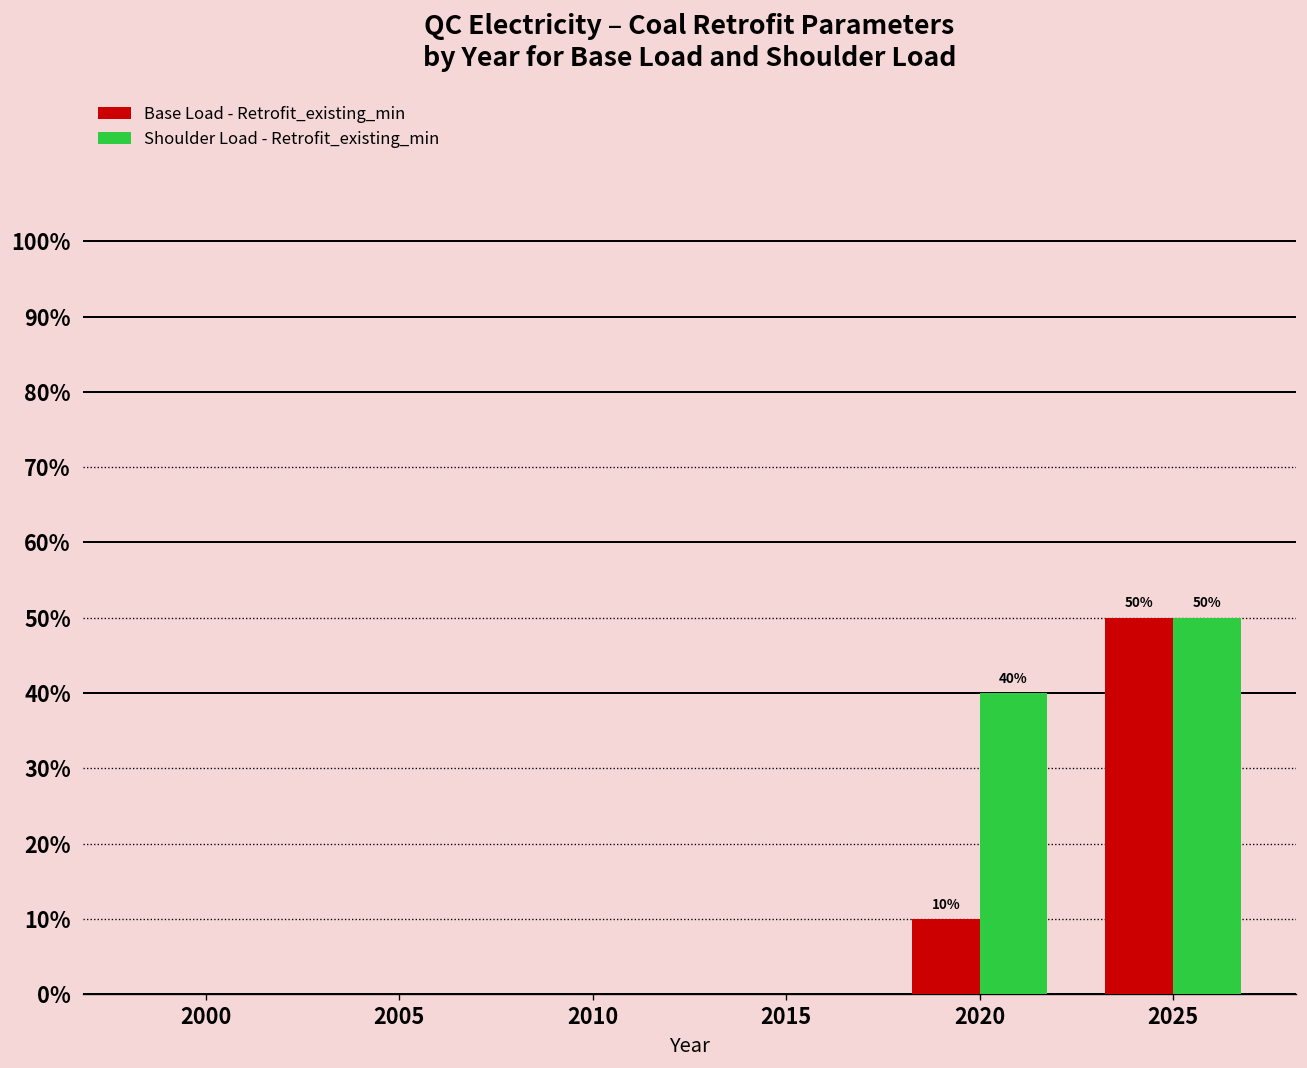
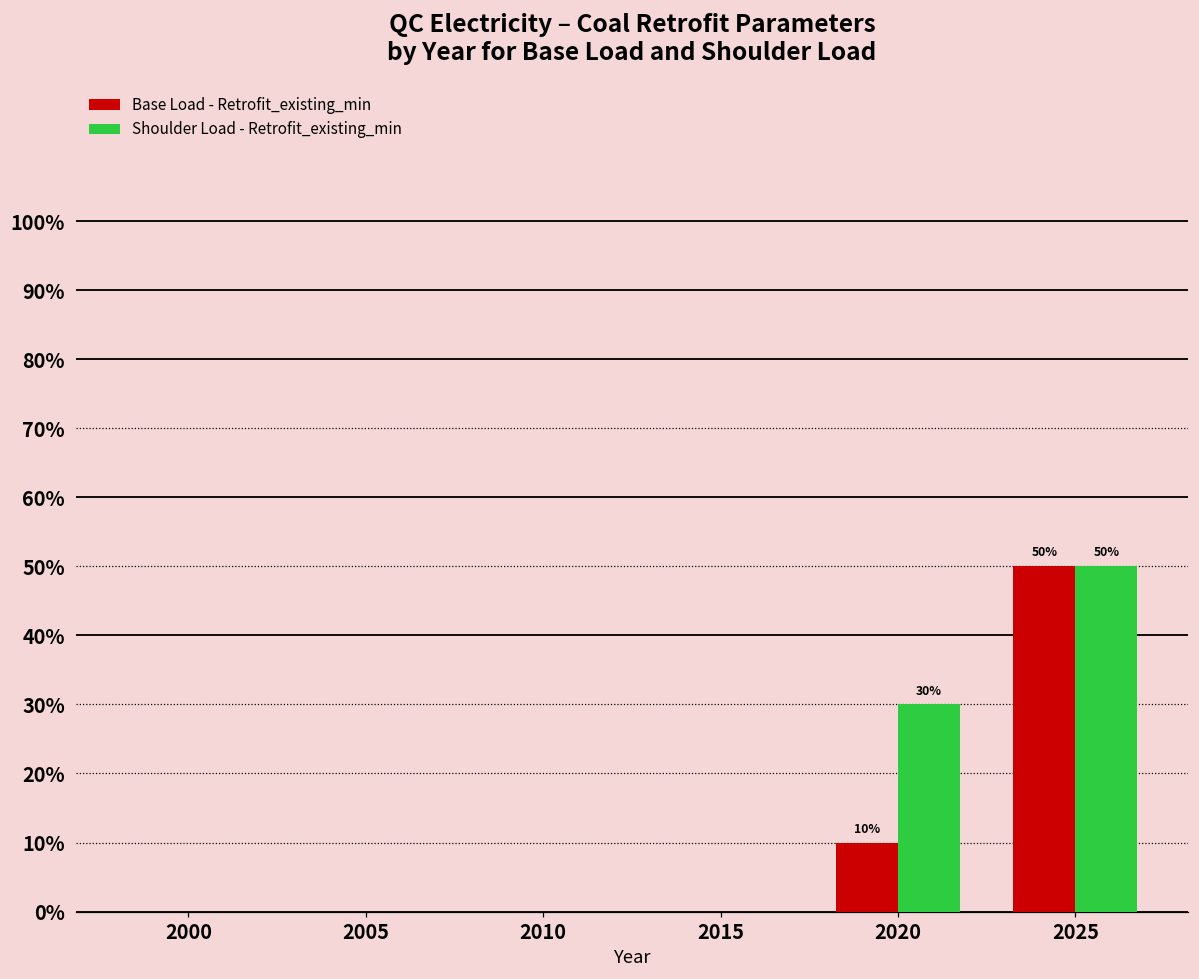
Shoulder Load - Retrofit_existing_min, 2020: 40% -> 30%
